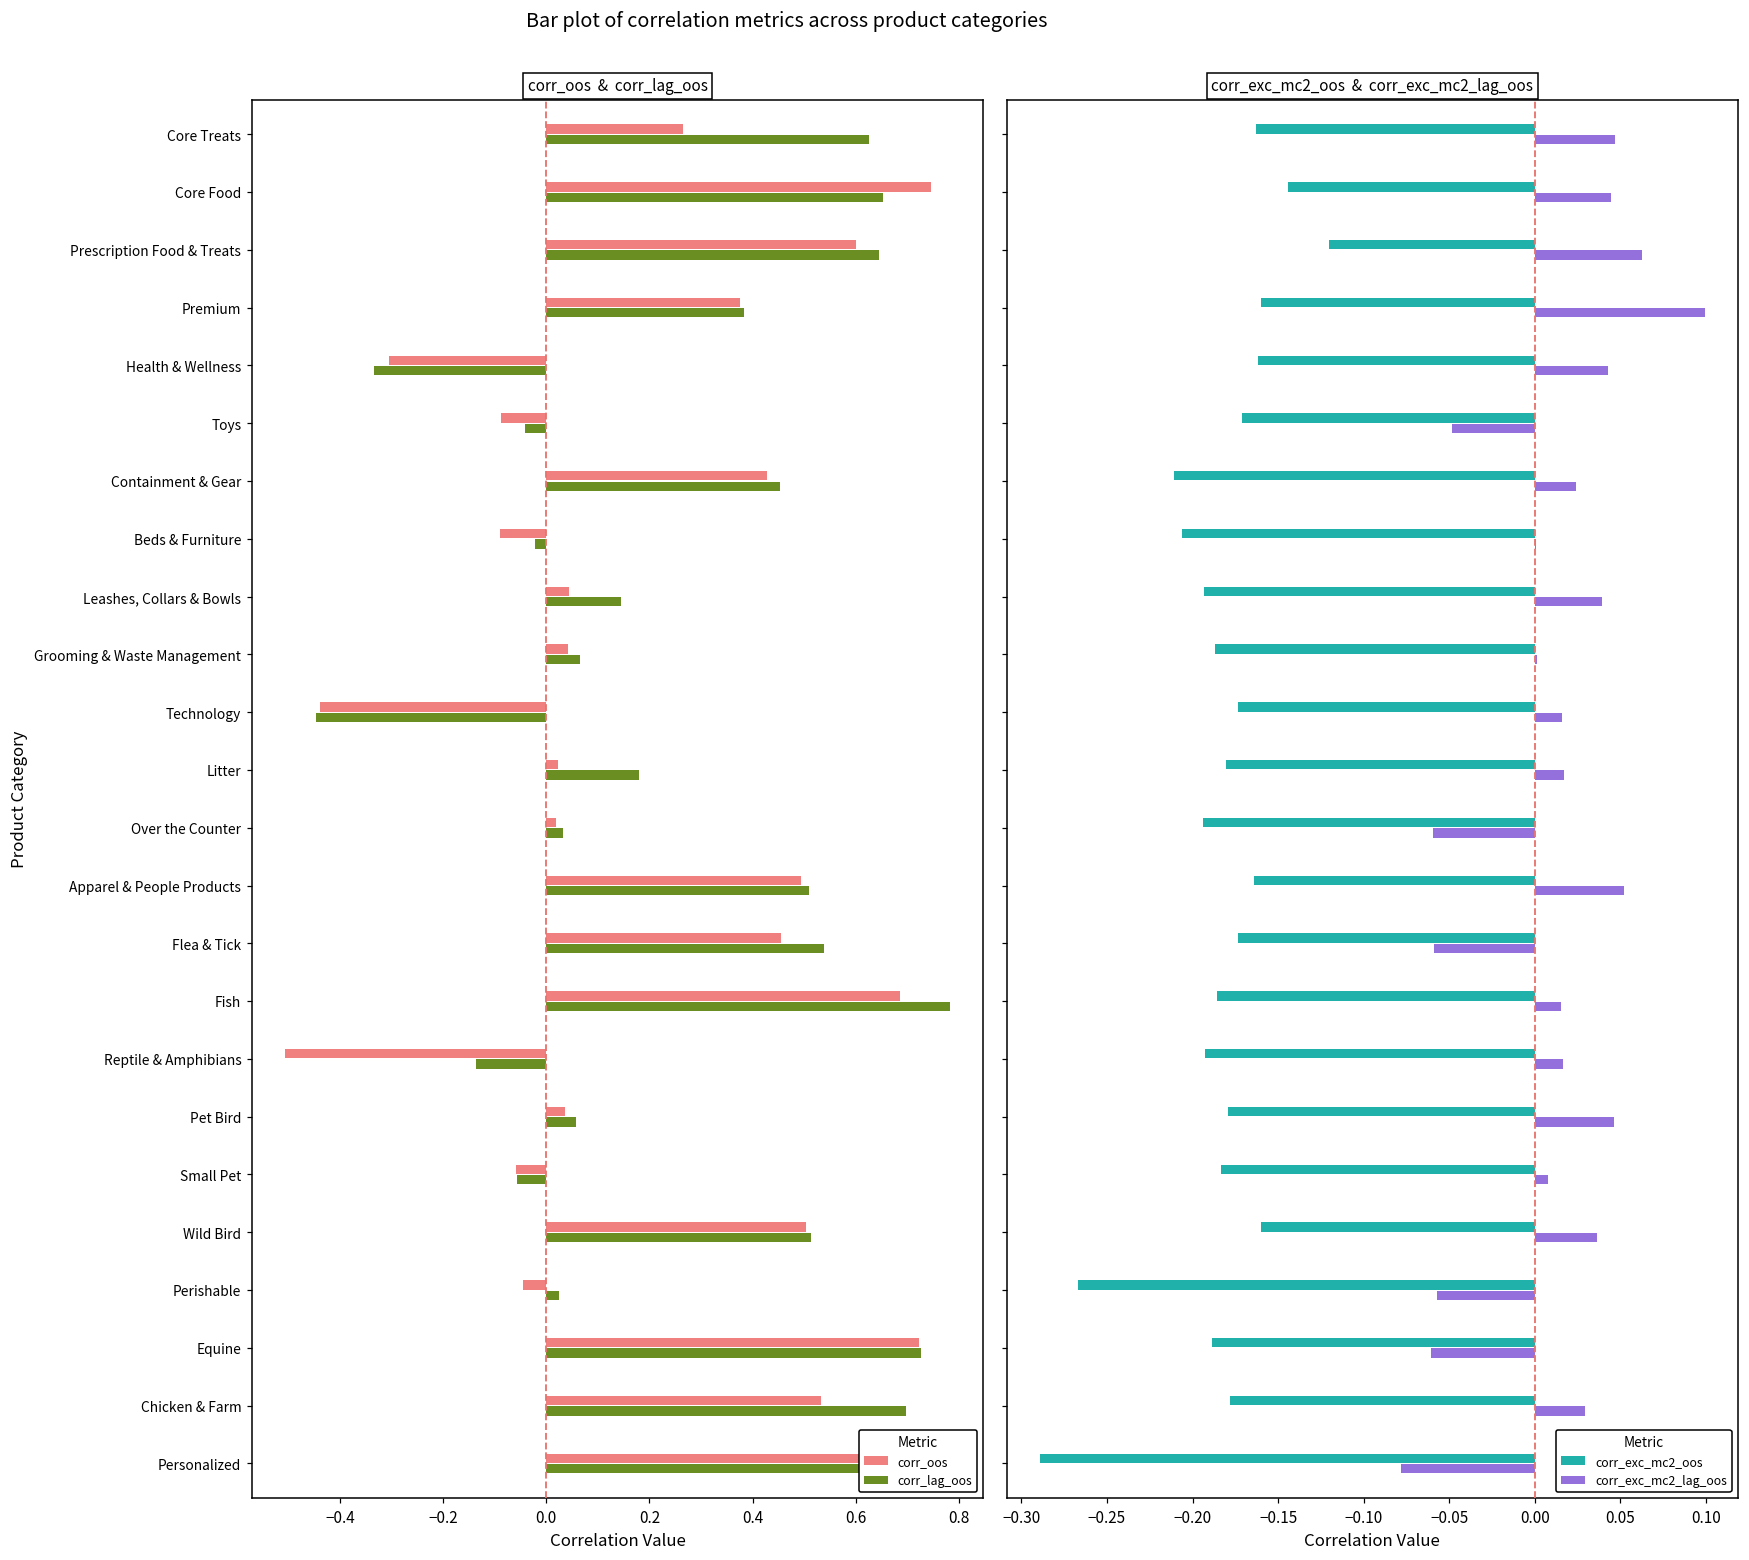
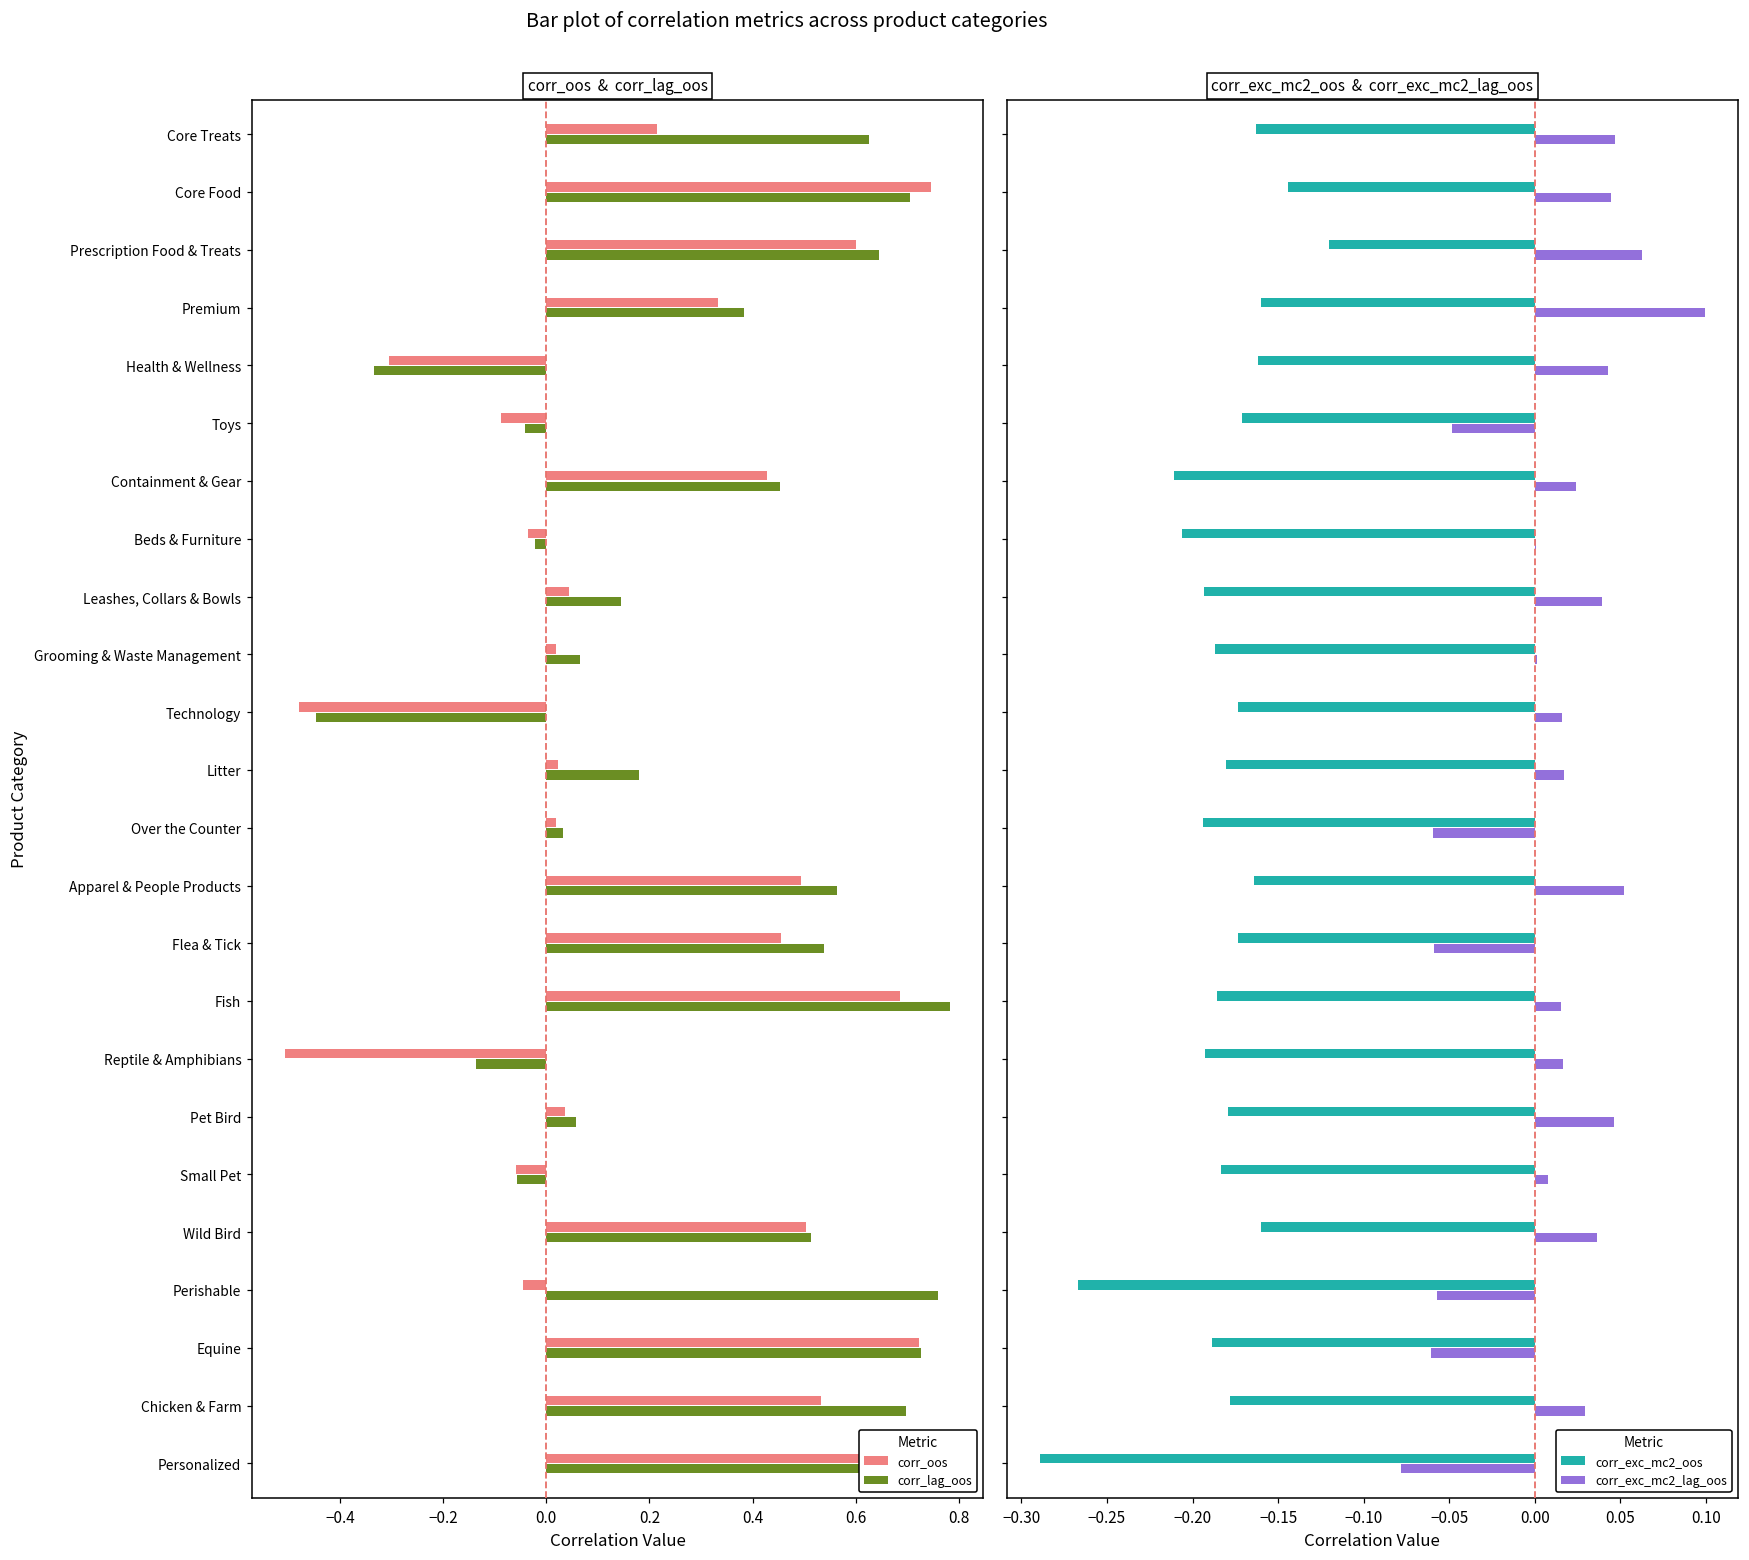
corr_oos & corr_lag_oos, corr_oos, Core Treats: 0.26 -> 0.21
corr_oos & corr_lag_oos, corr_lag_oos, Core Food: 0.65 -> 0.70
corr_oos & corr_lag_oos, corr_oos, Premium: 0.38 -> 0.33
corr_oos & corr_lag_oos, corr_oos, Beds & Furniture: -0.09 -> -0.04
corr_oos & corr_lag_oos, corr_oos, Grooming & Waste Management: 0.04 -> 0.02
corr_oos & corr_lag_oos, corr_oos, Technology: -0.44 -> -0.48
corr_oos & corr_lag_oos, corr_lag_oos, Apparel & People Products: 0.51 -> 0.56
corr_oos & corr_lag_oos, corr_lag_oos, Perishable: 0.02 -> 0.76
